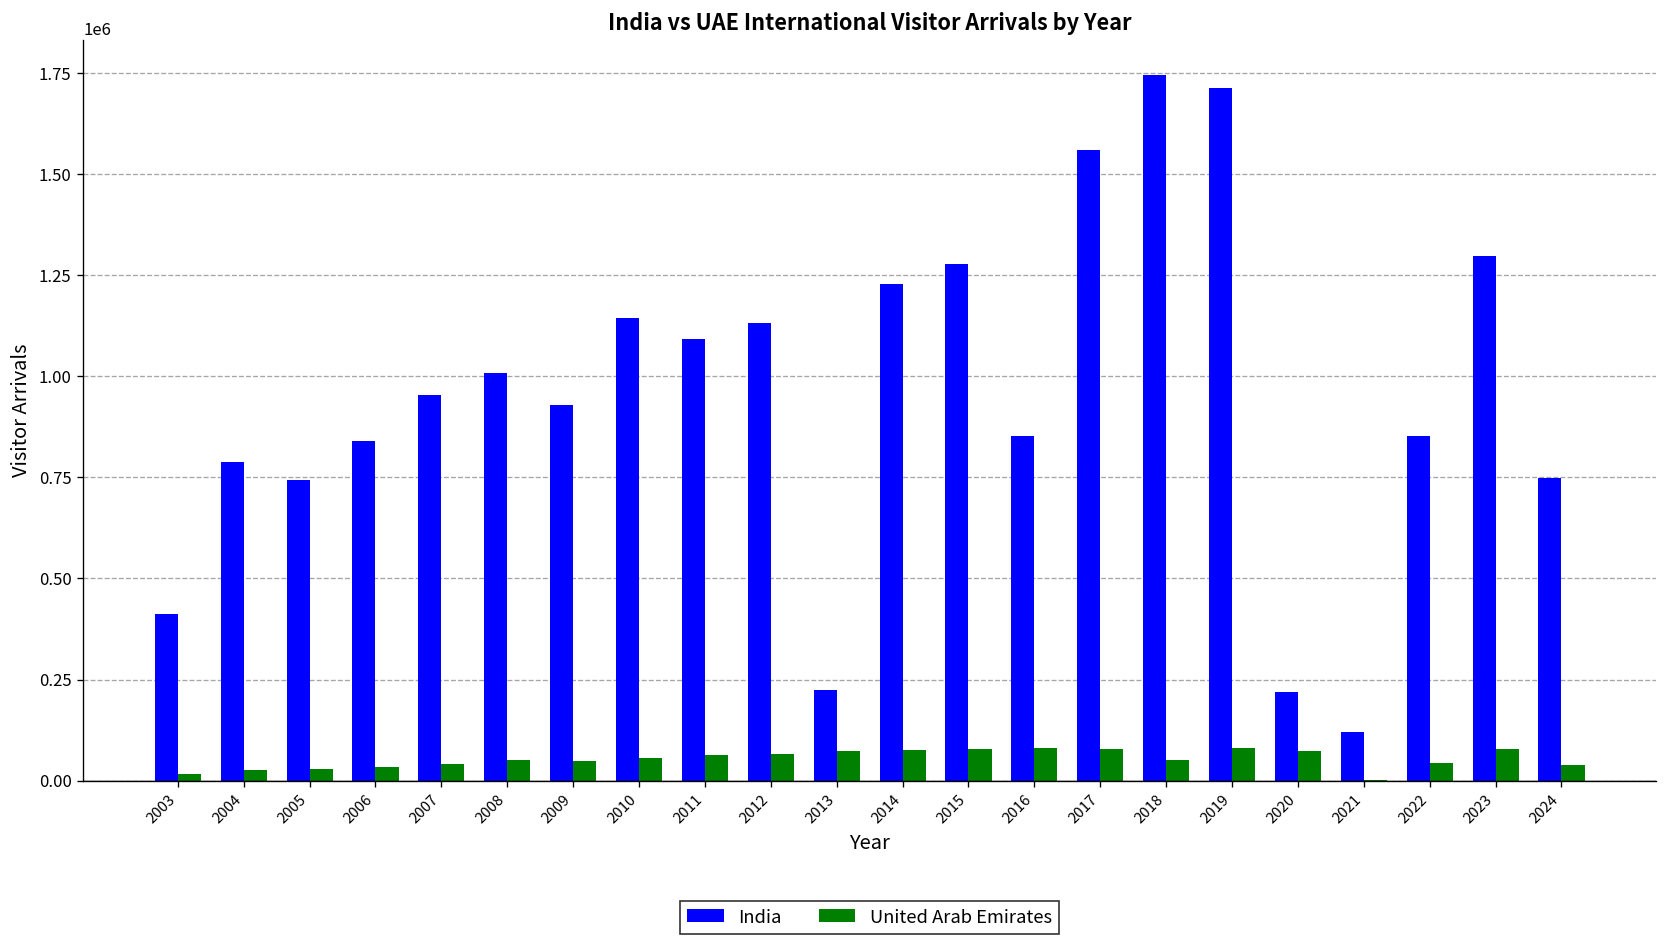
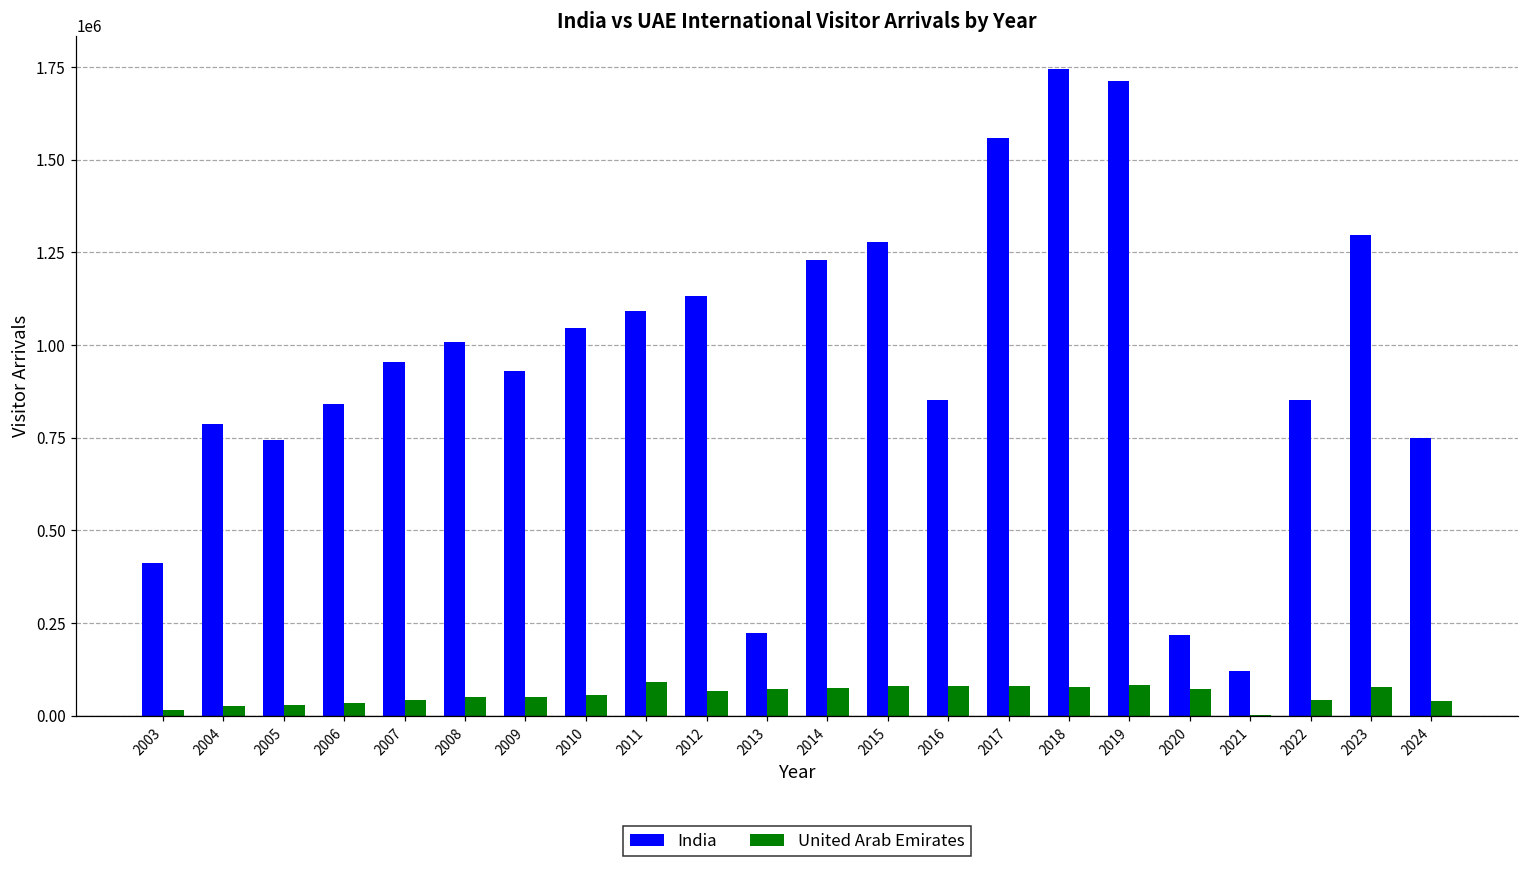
India, 2010: 1140000 -> 1050000
United Arab Emirates, 2011: 60000 -> 90000
United Arab Emirates, 2018: 50000 -> 80000
